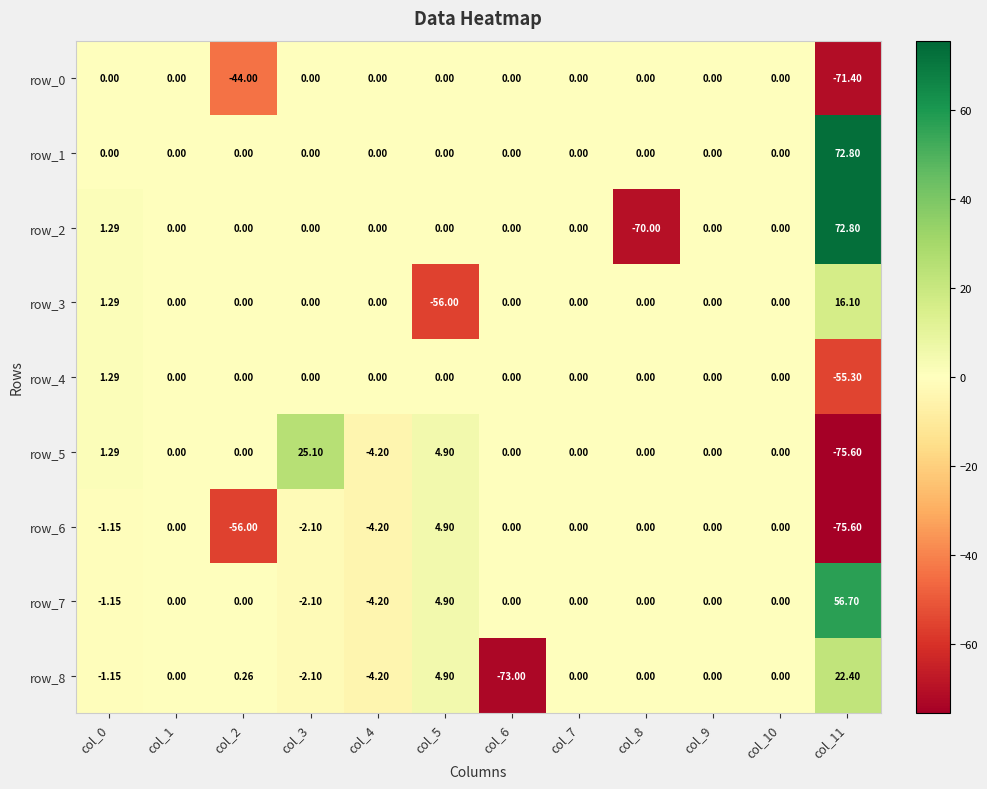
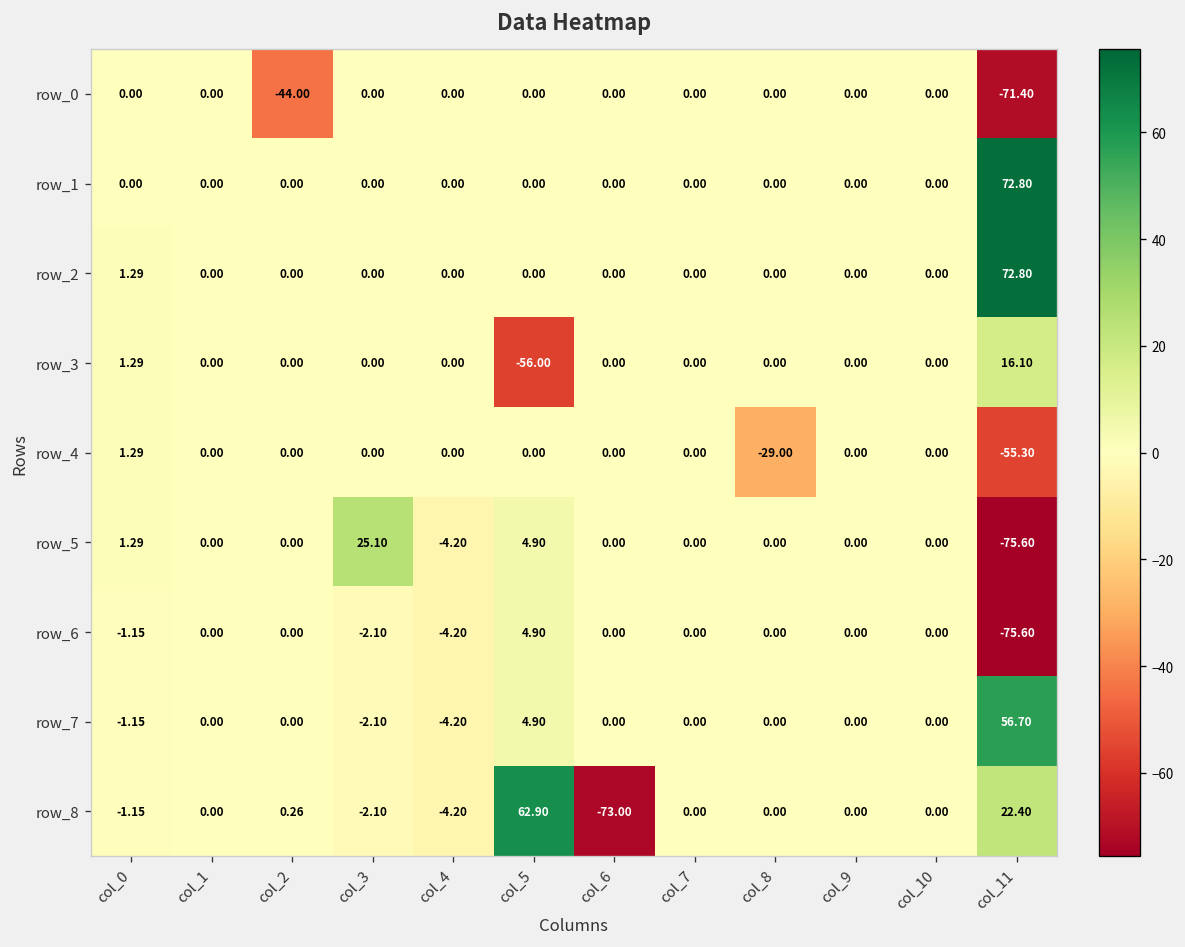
row_2, col_8: -70.00 -> 0.00
row_4, col_8: 0.00 -> -29.00
row_6, col_2: -56.00 -> 0.00
row_8, col_5: 4.90 -> 62.90
